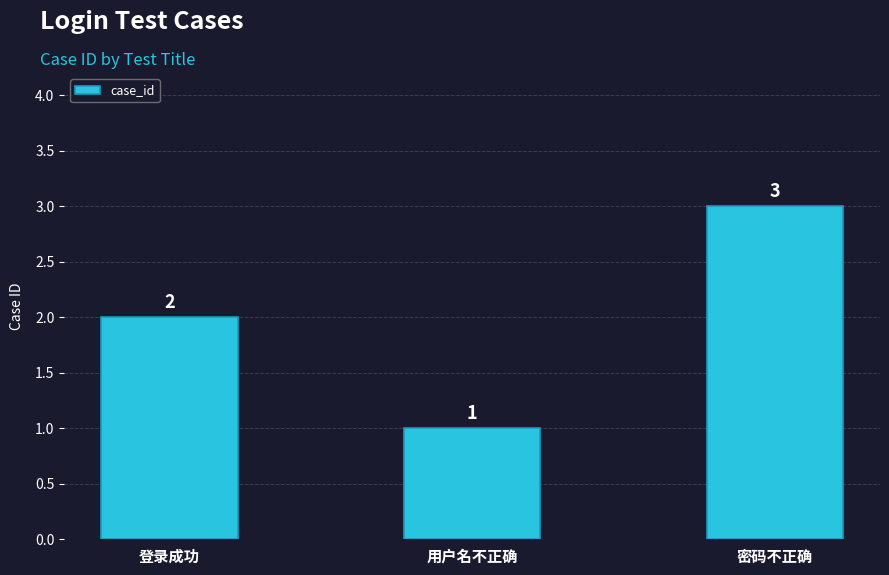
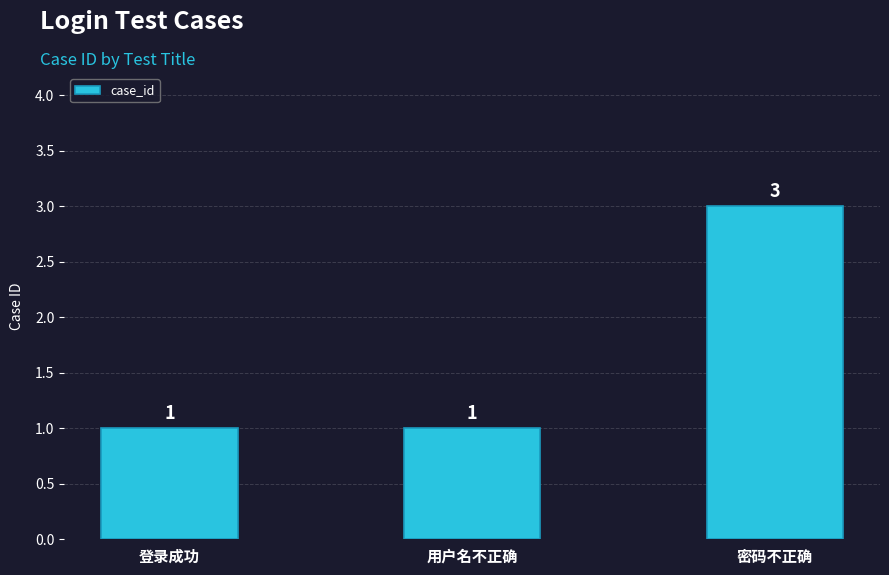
登录成功: 2 -> 1
